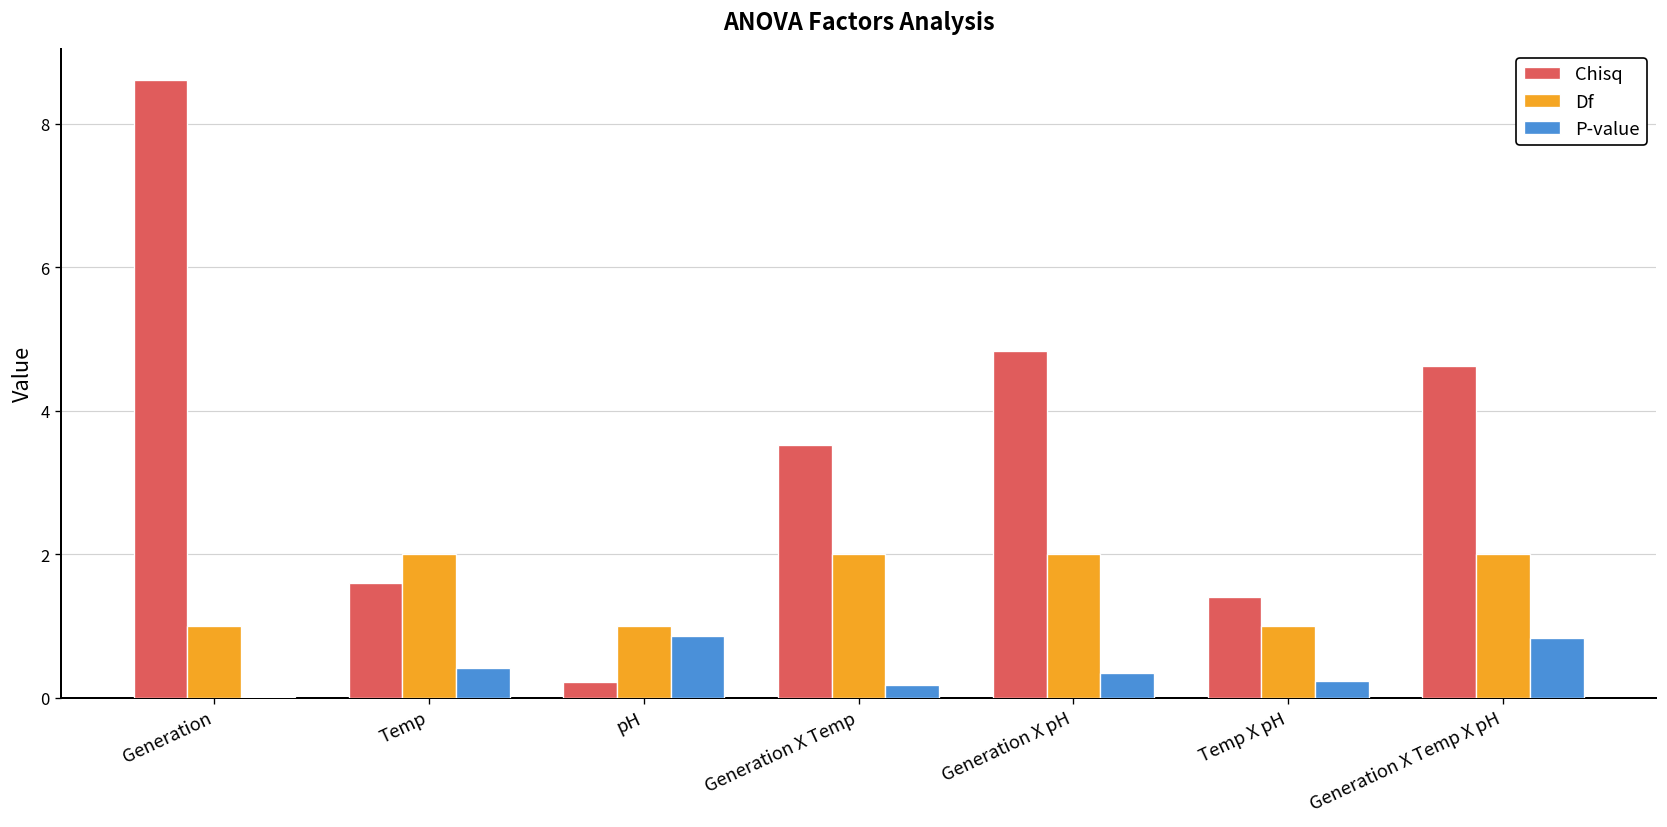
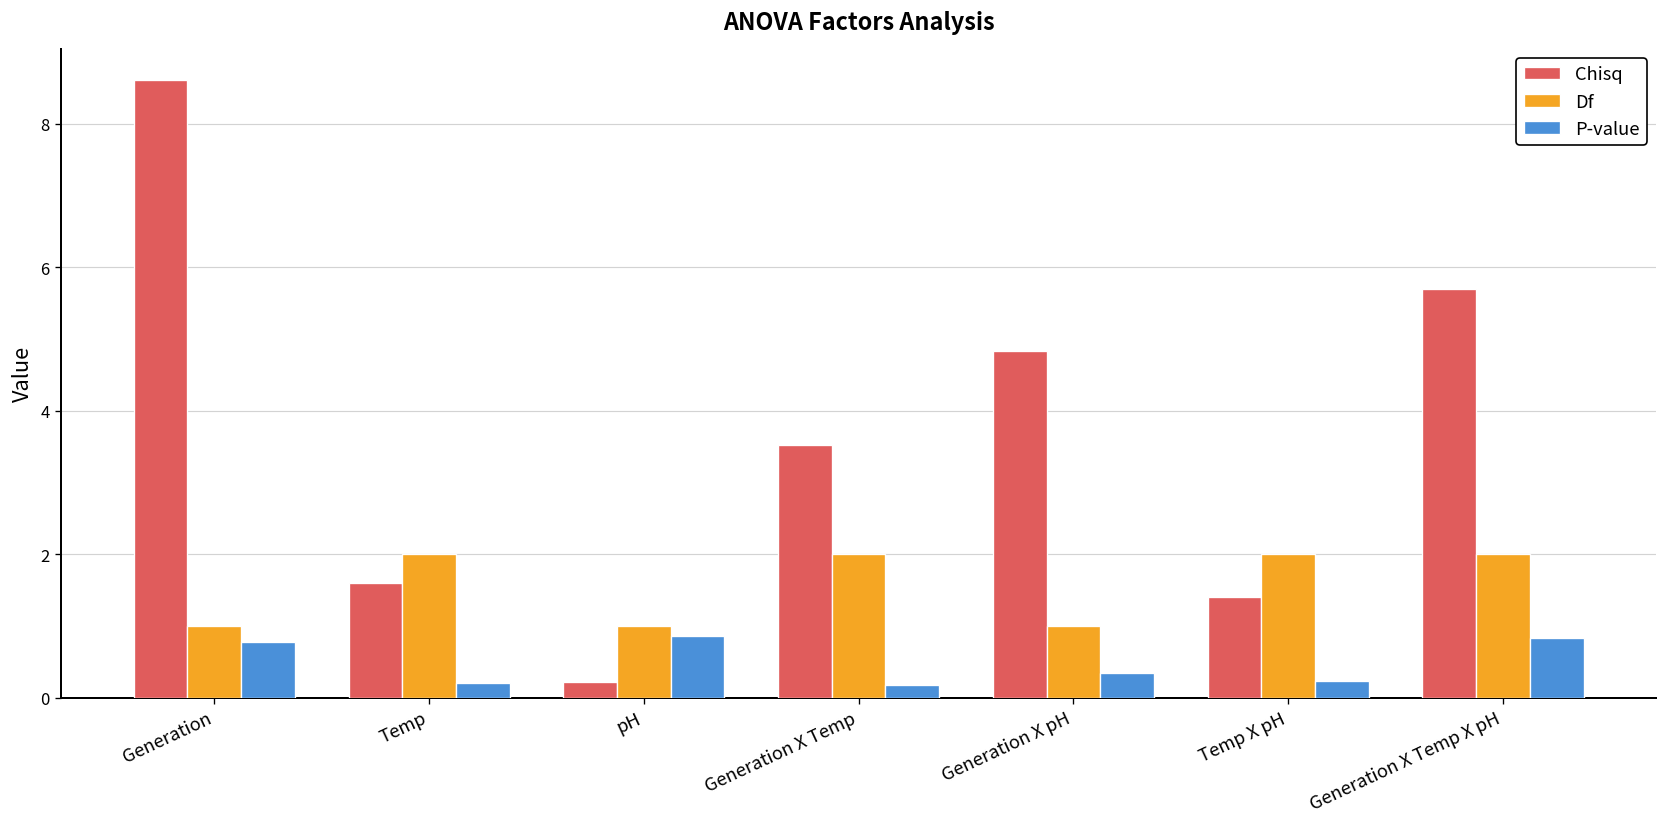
P-value, Generation: 0.0 -> 0.8
P-value, Temp: 0.4 -> 0.2
Df, Generation X pH: 2 -> 1
Df, Temp X pH: 1 -> 2
Chisq, Generation X Temp X pH: 4.6 -> 5.7
